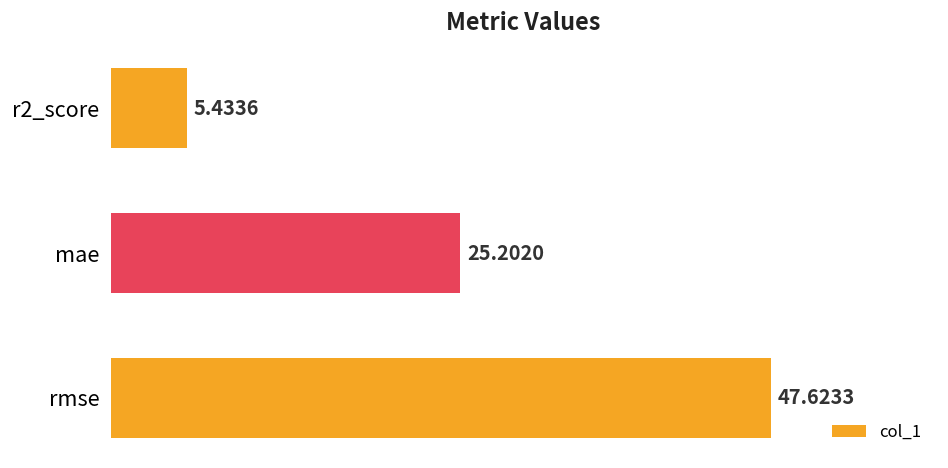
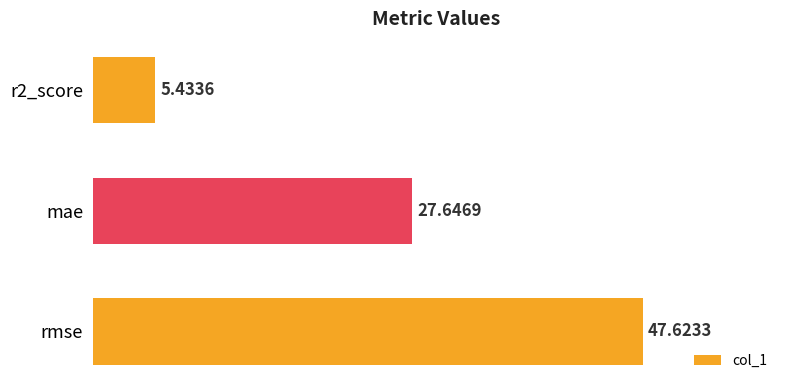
mae: 25.2020 -> 27.6469
